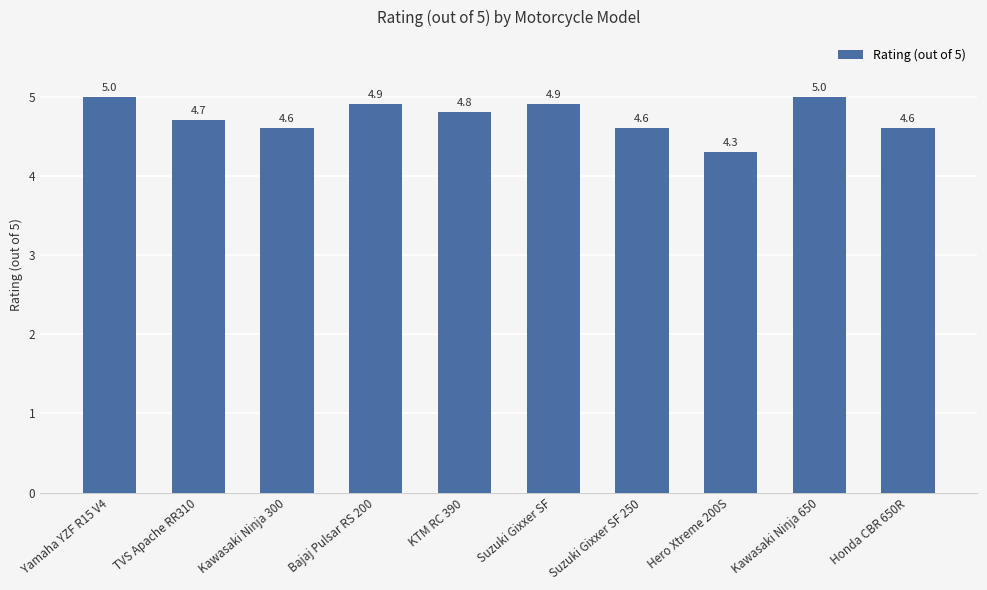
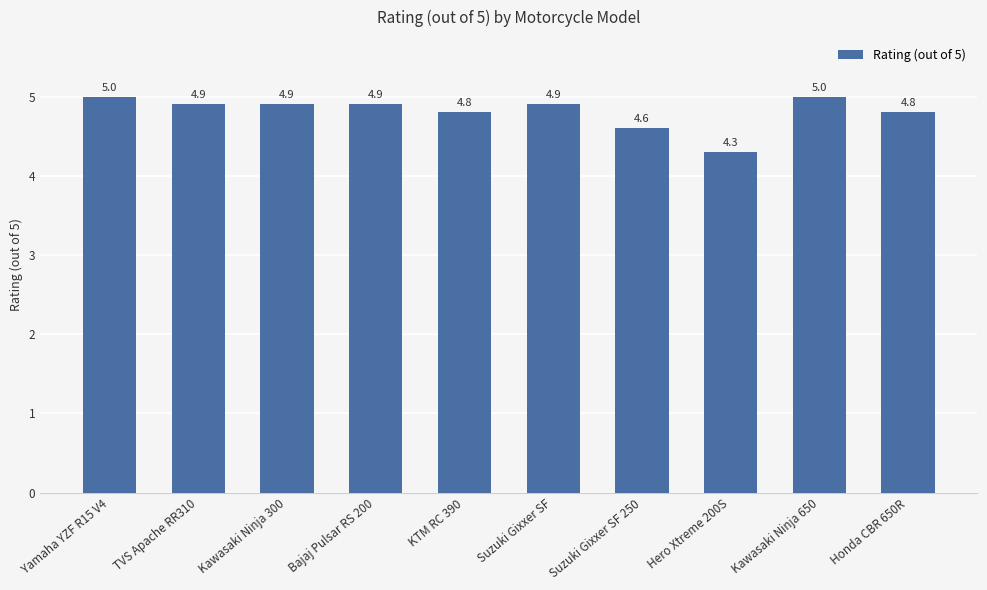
TVS Apache RR310: 4.7 -> 4.9
Kawasaki Ninja 300: 4.6 -> 4.9
Honda CBR 650R: 4.6 -> 4.8
